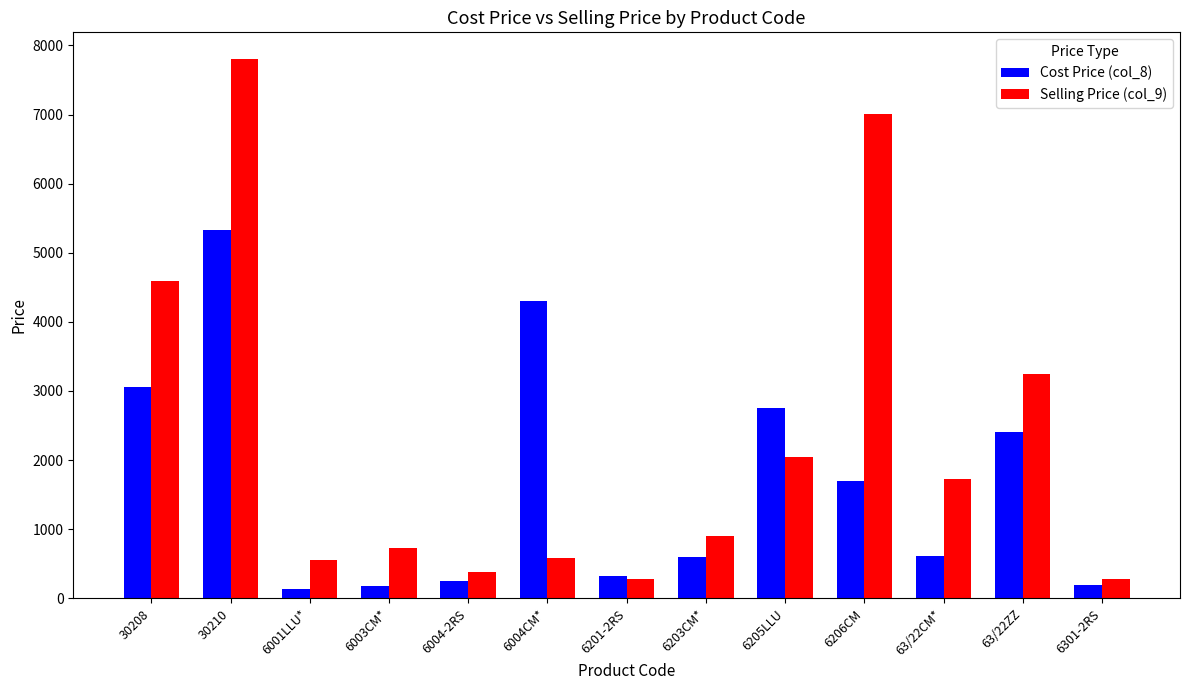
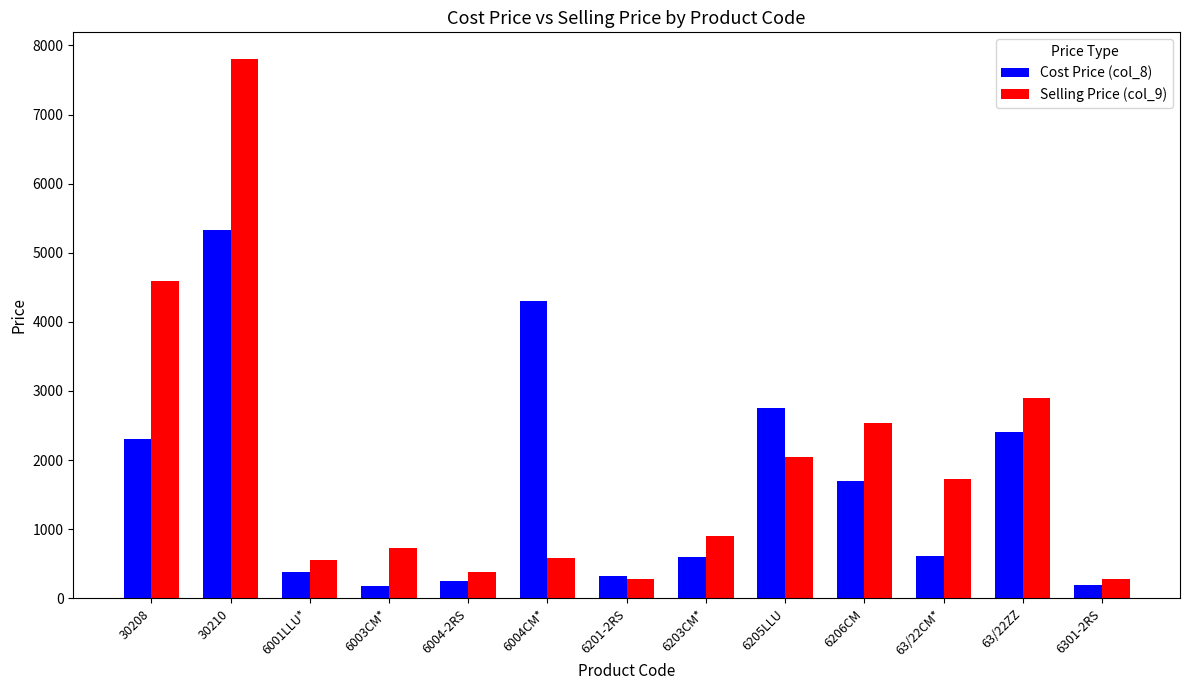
Cost Price (col_8), 30208: 3100 -> 2300
Cost Price (col_8), 6001LLU*: 100 -> 400
Selling Price (col_9), 6206CM: 7000 -> 2500
Selling Price (col_9), 63/22ZZ: 3200 -> 2900
